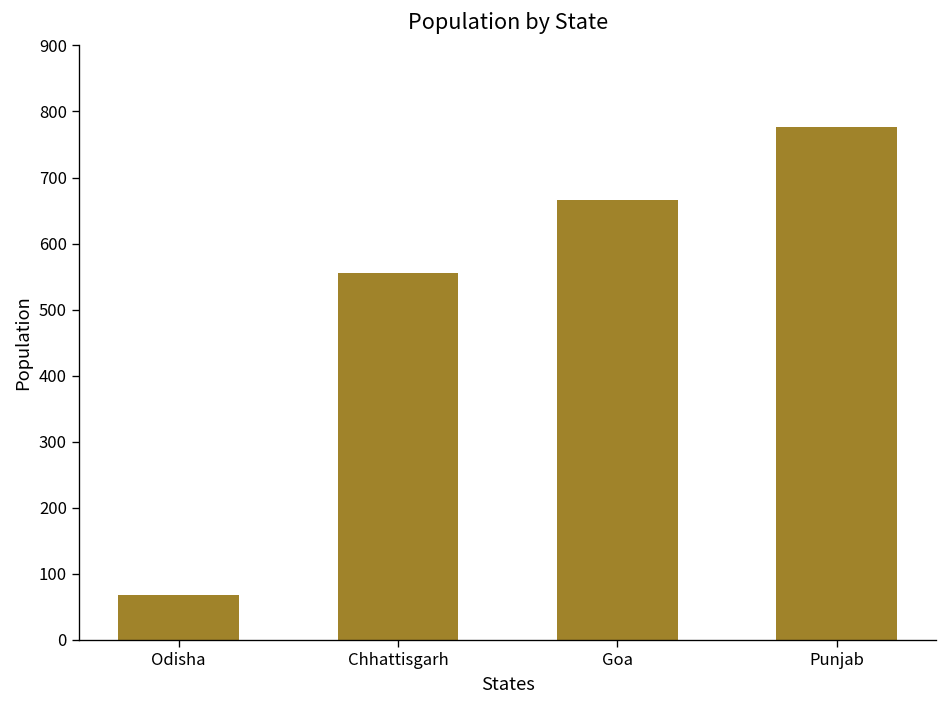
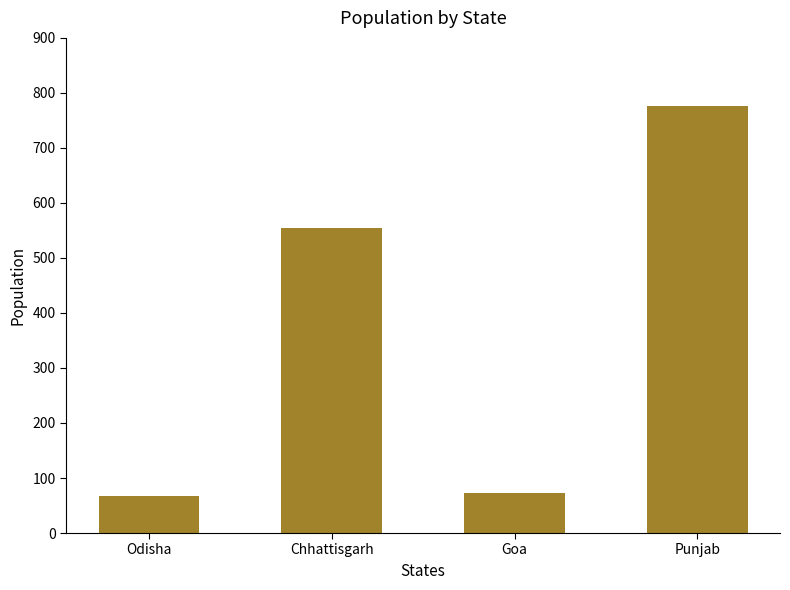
Goa: 670 -> 70
